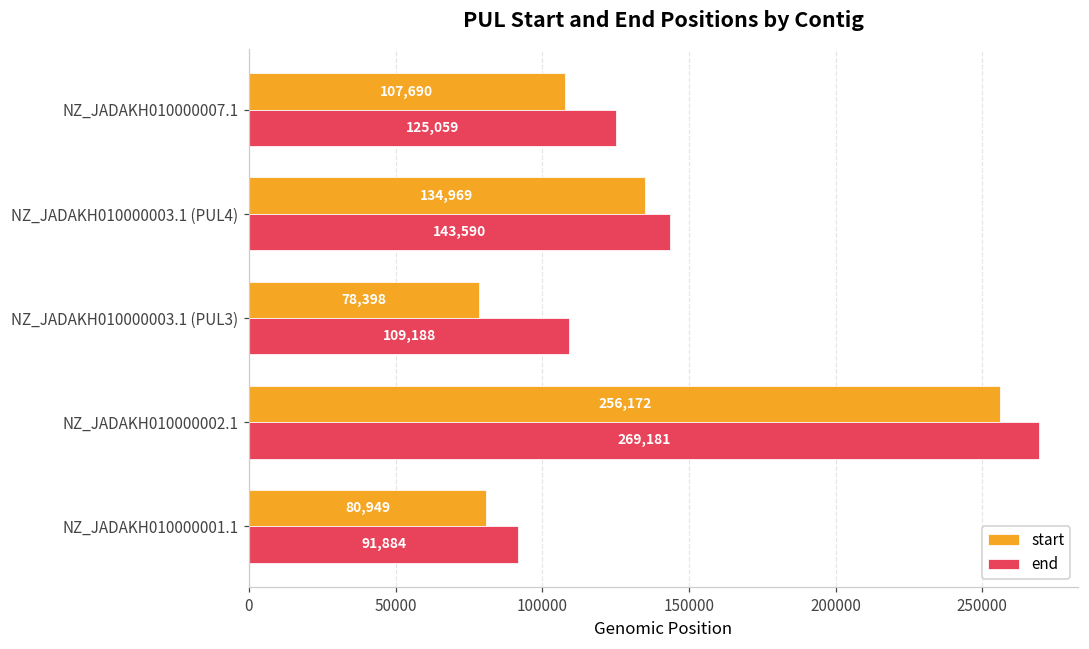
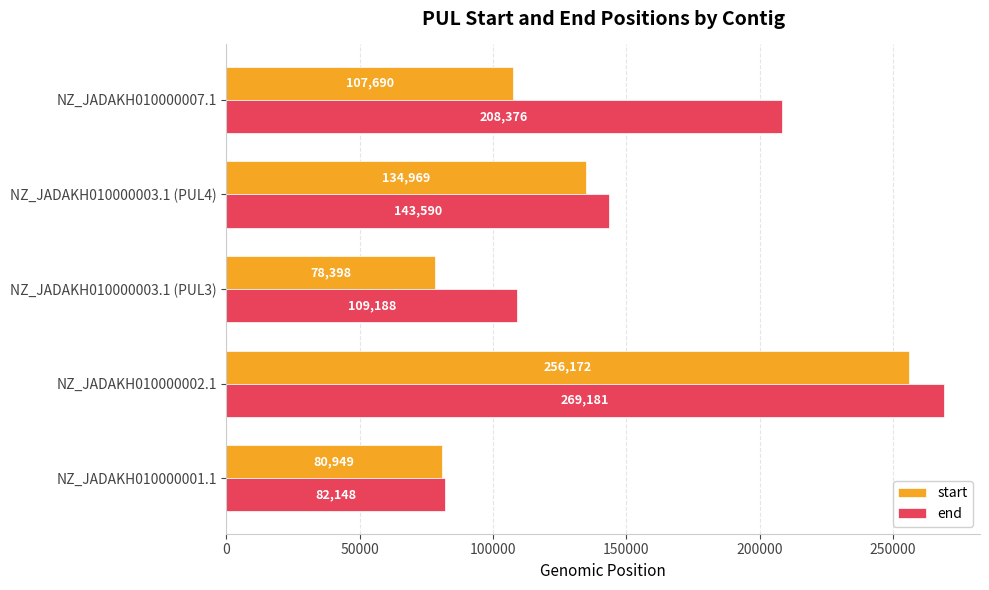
end, NZ_JADAKH010000007.1: 125,059 -> 208,376
end, NZ_JADAKH010000001.1: 91,884 -> 82,148
